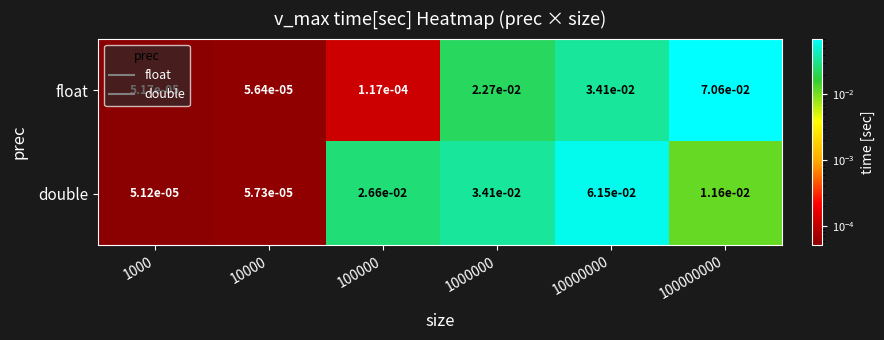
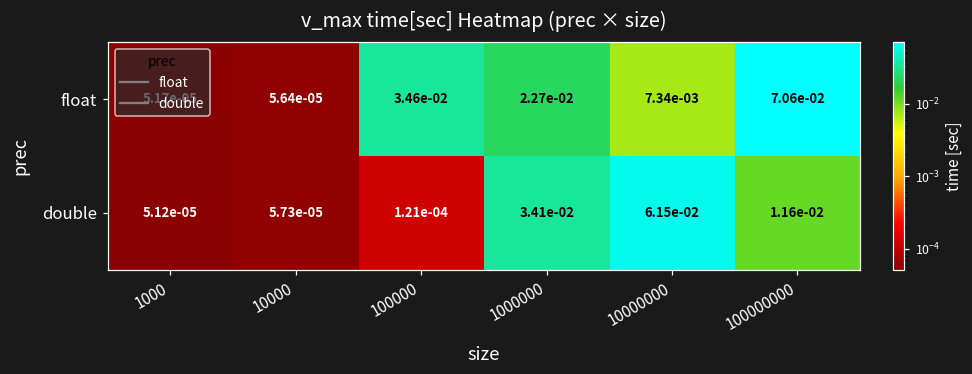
float, 100000: 1.17e-04 -> 3.46e-02
float, 10000000: 3.41e-02 -> 7.34e-03
double, 100000: 2.66e-02 -> 1.21e-04
